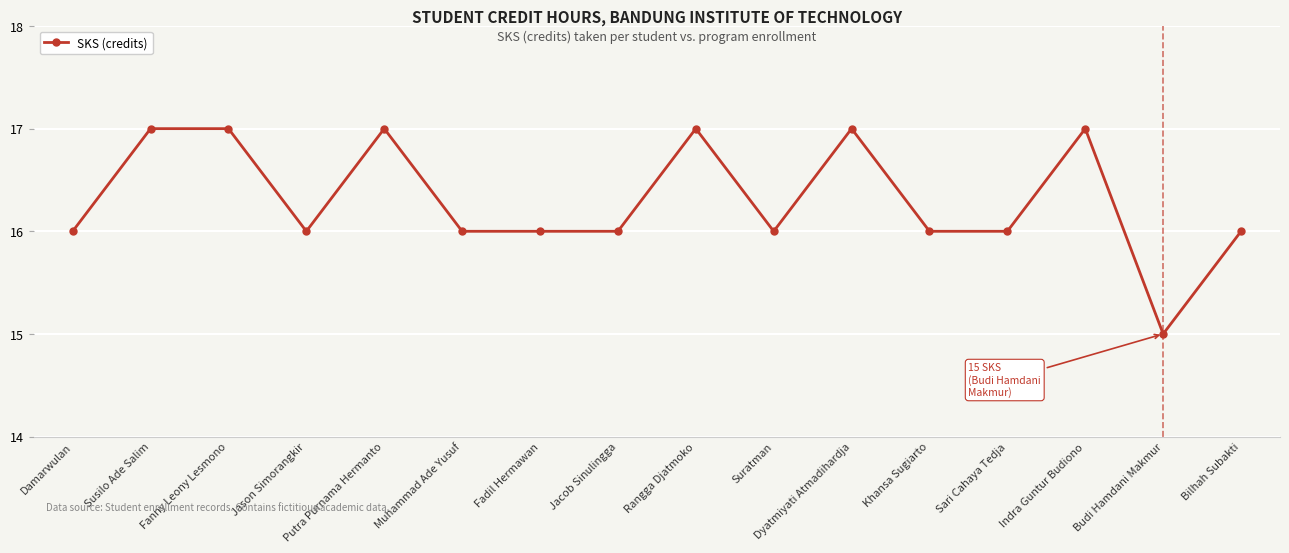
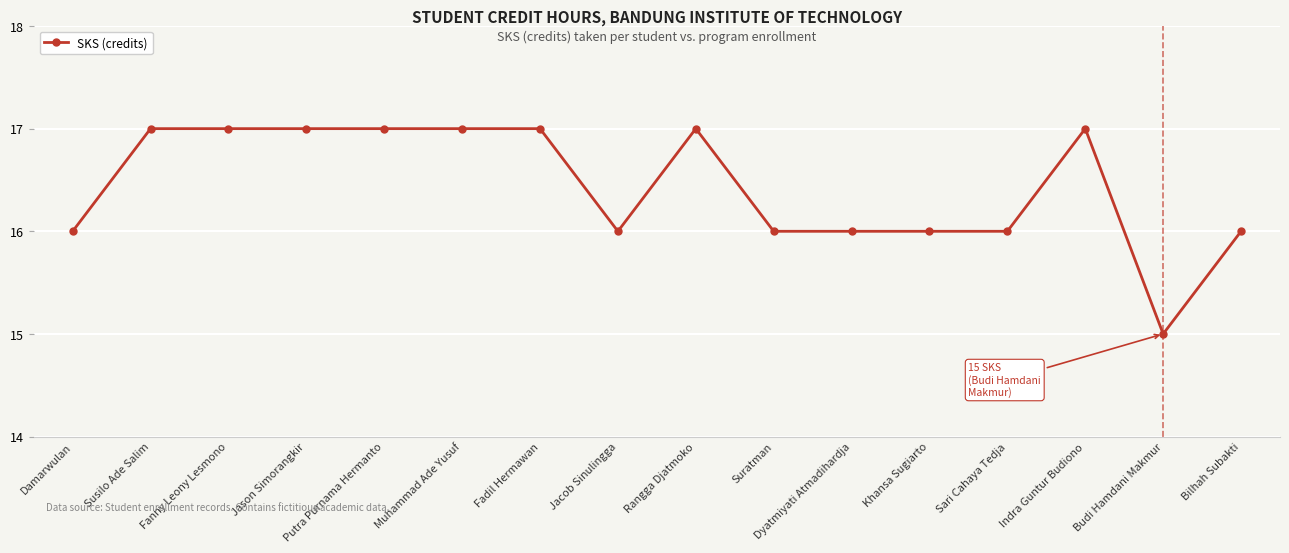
Jason Simorangkir: 16 -> 17
Muhammad Ade Yusuf: 16 -> 17
Fadil Hermawan: 16 -> 17
Dyatmiyati Atmadihardja: 17 -> 16
